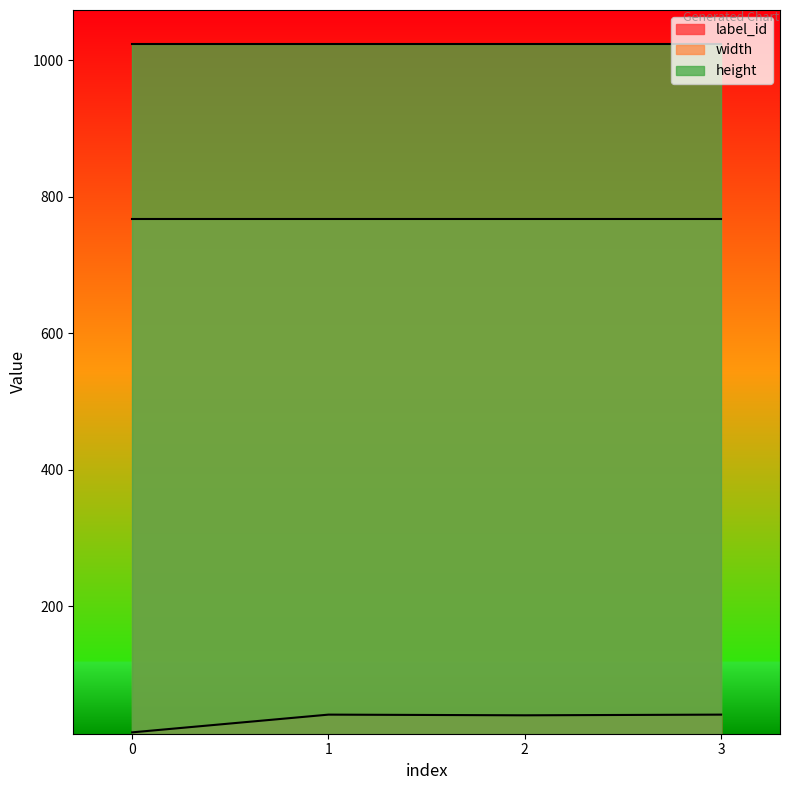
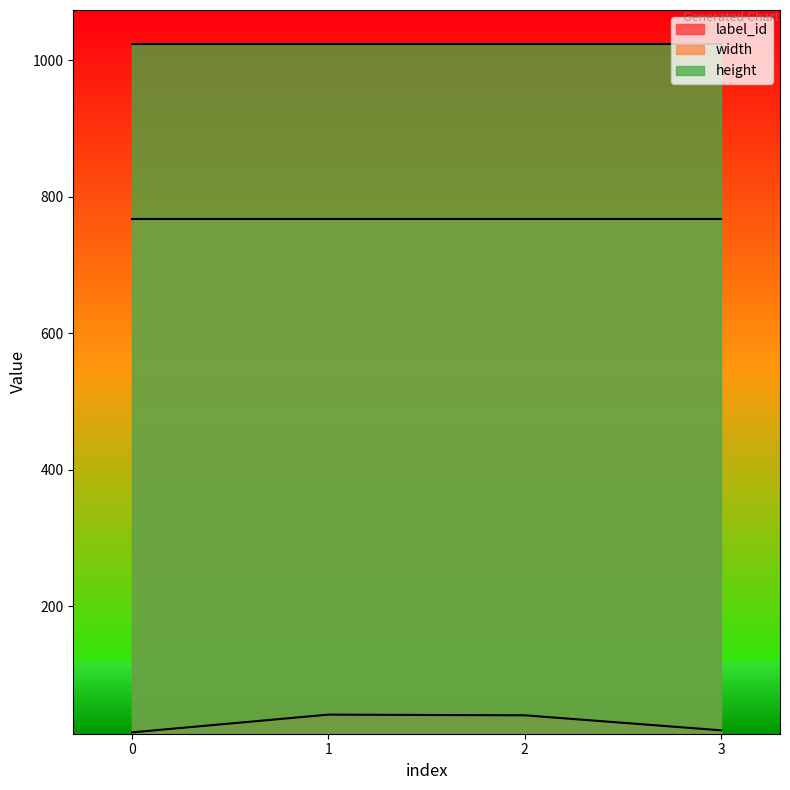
label_id, 3: 40 -> 20
